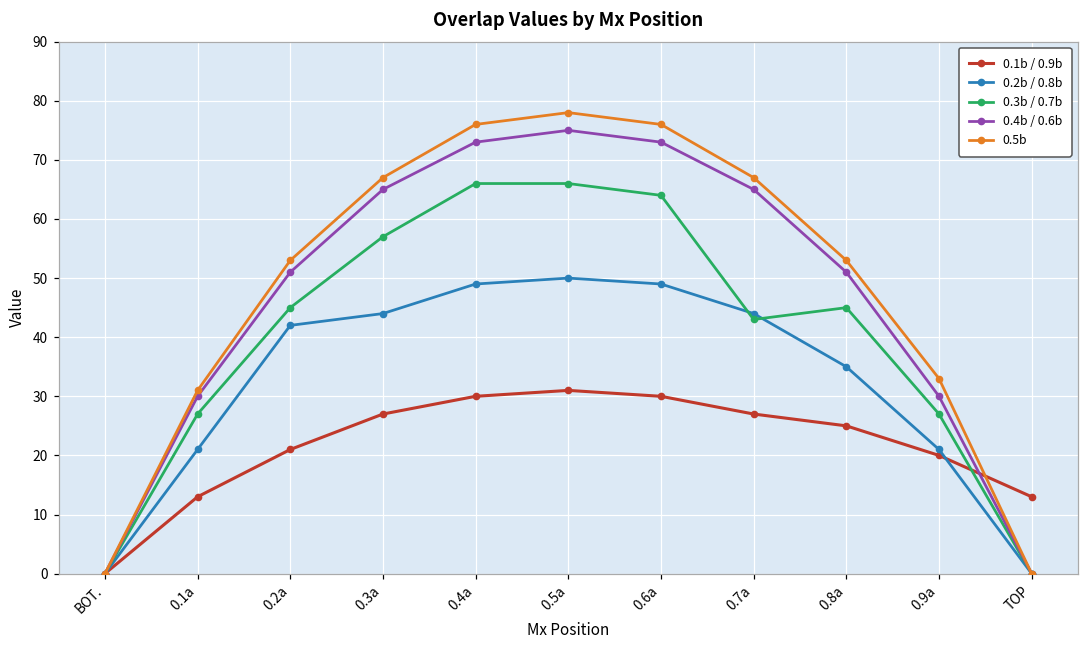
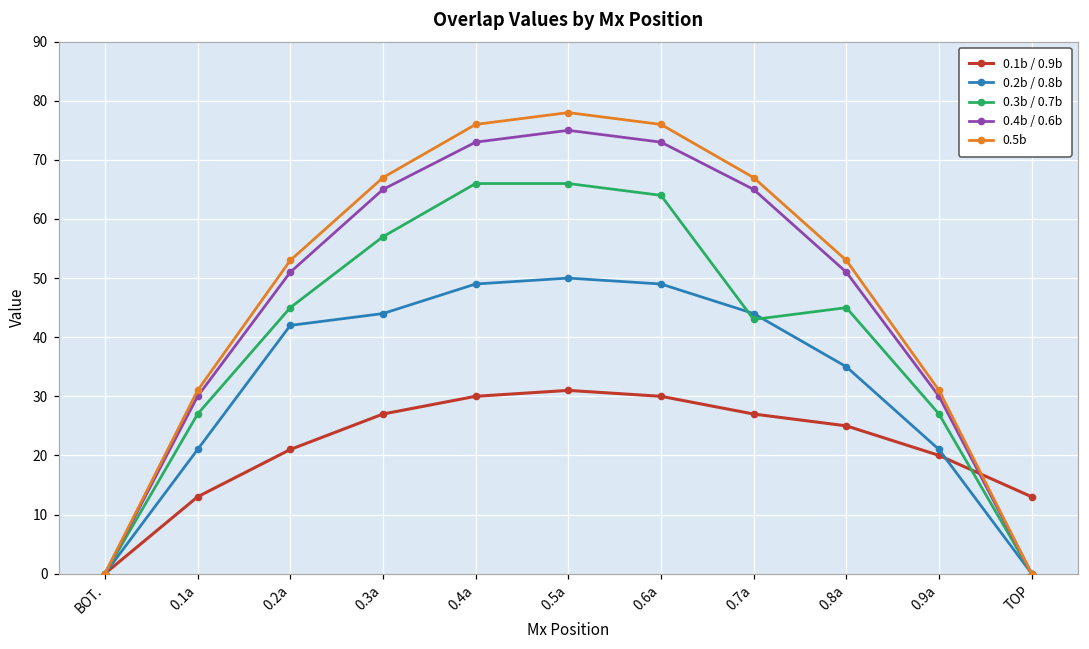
0.5b, 0.9a: 33 -> 31
